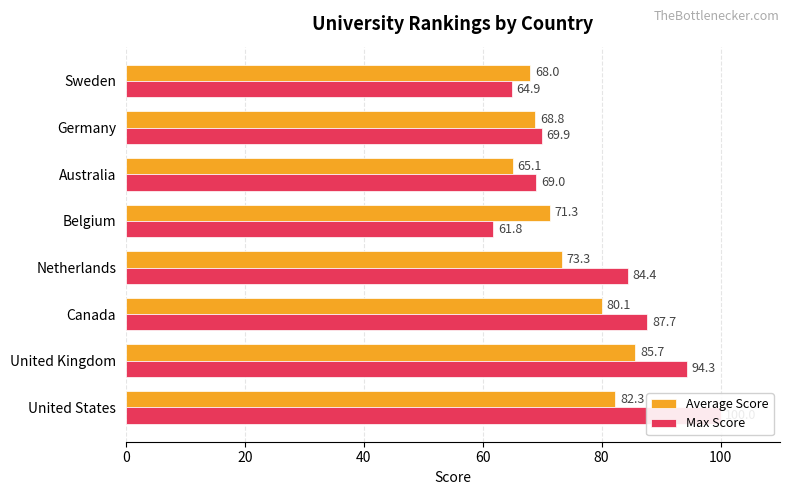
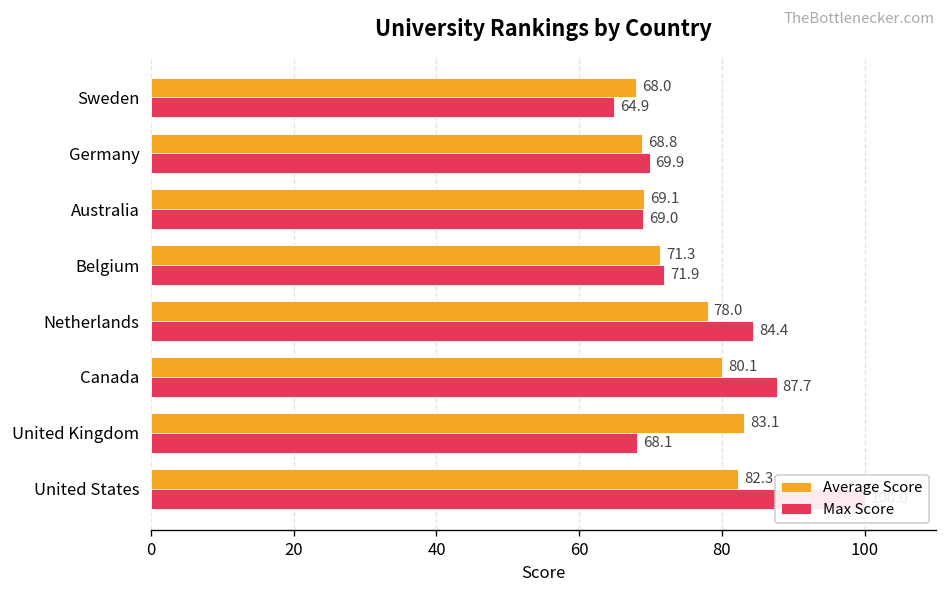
Average Score, Australia: 65.1 -> 69.1
Max Score, Belgium: 61.8 -> 71.9
Average Score, Netherlands: 73.3 -> 78.0
Average Score, United Kingdom: 85.7 -> 83.1
Max Score, United Kingdom: 94.3 -> 68.1
